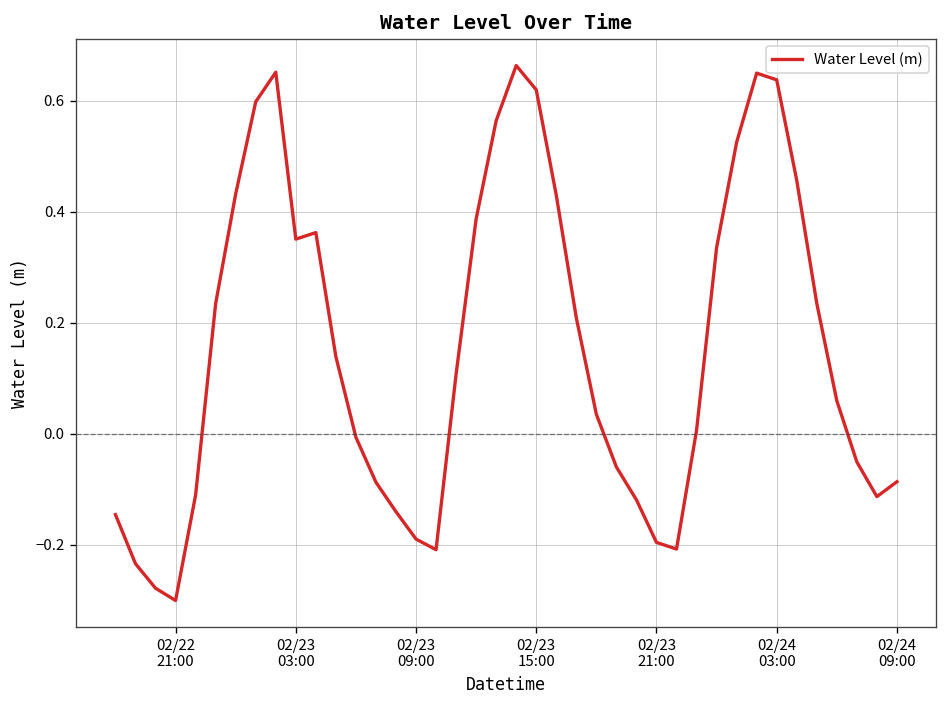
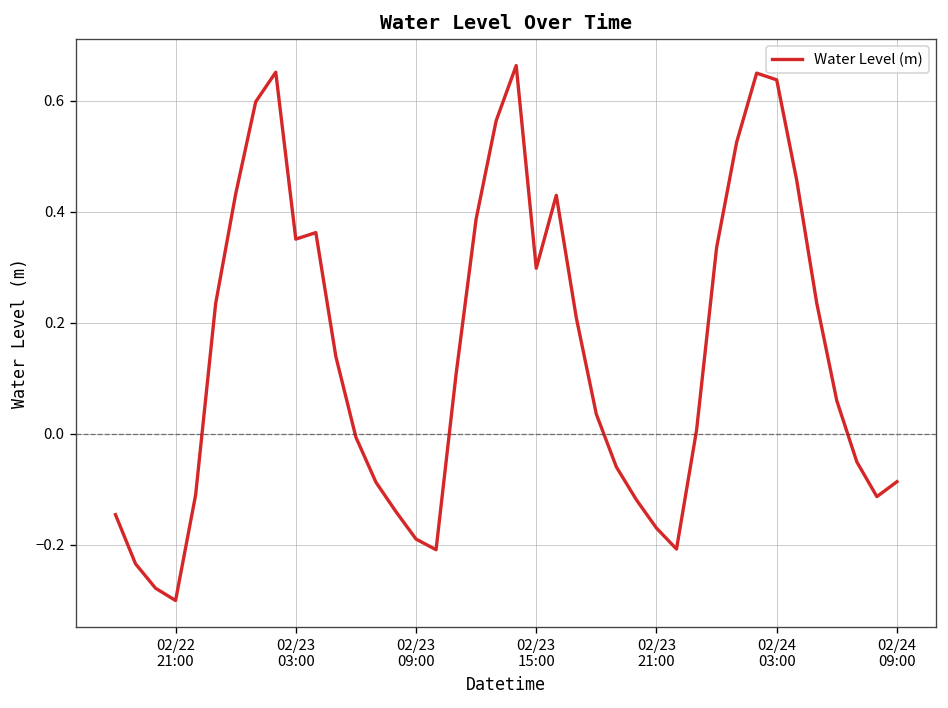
02/23 15:00: 0.62 -> 0.30
02/23 21:00: -0.20 -> -0.17
